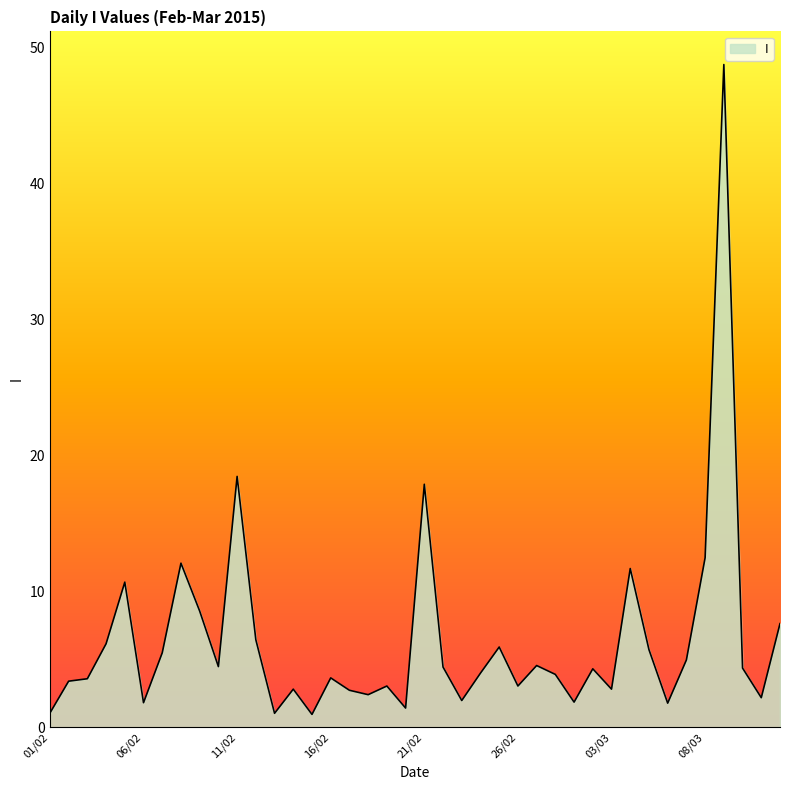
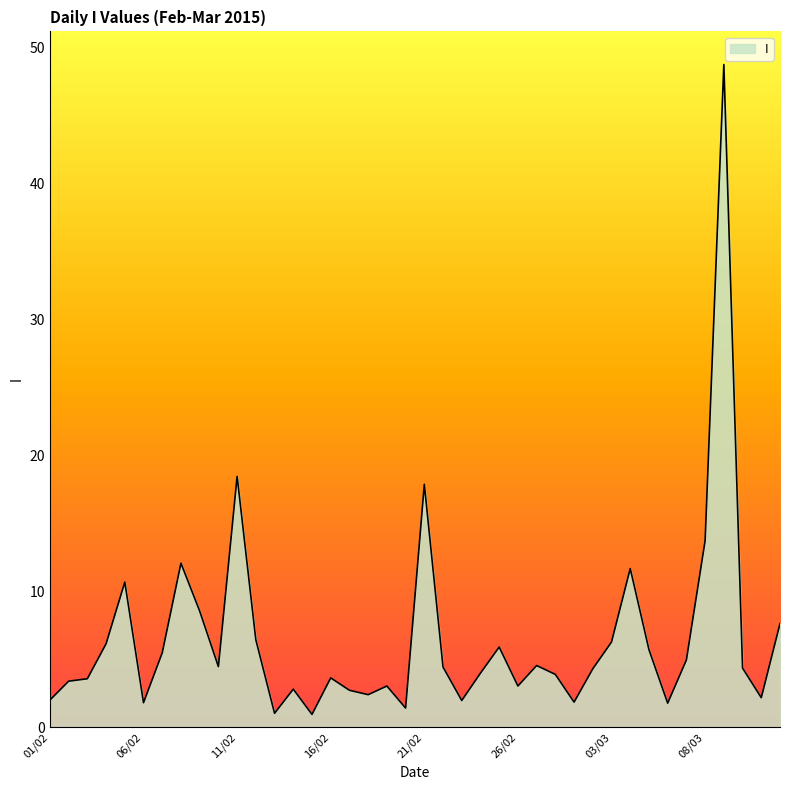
01/02: 1.1 -> 2.0
03/03: 2.8 -> 6.3
08/03: 12.5 -> 13.7
